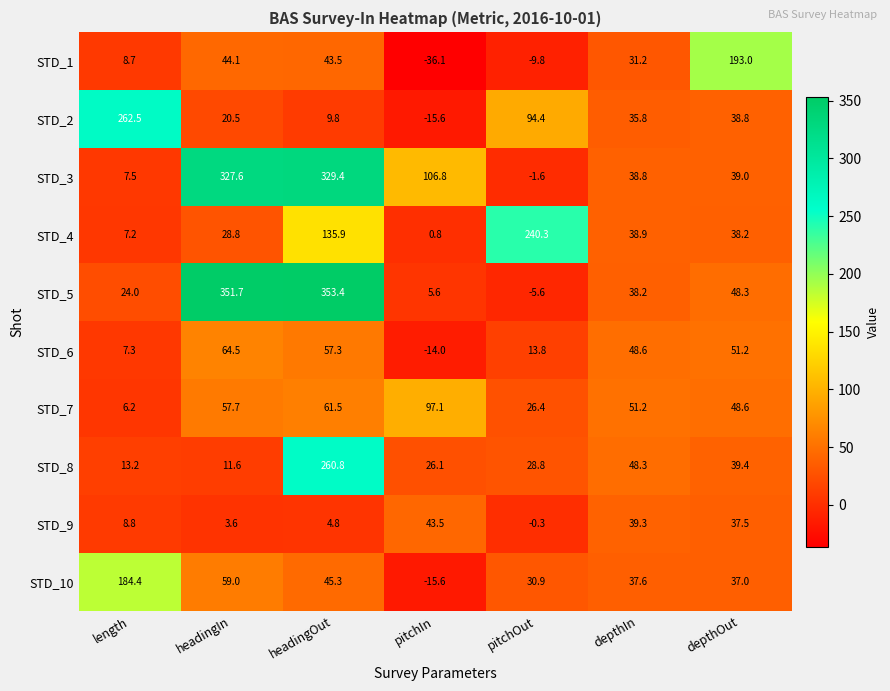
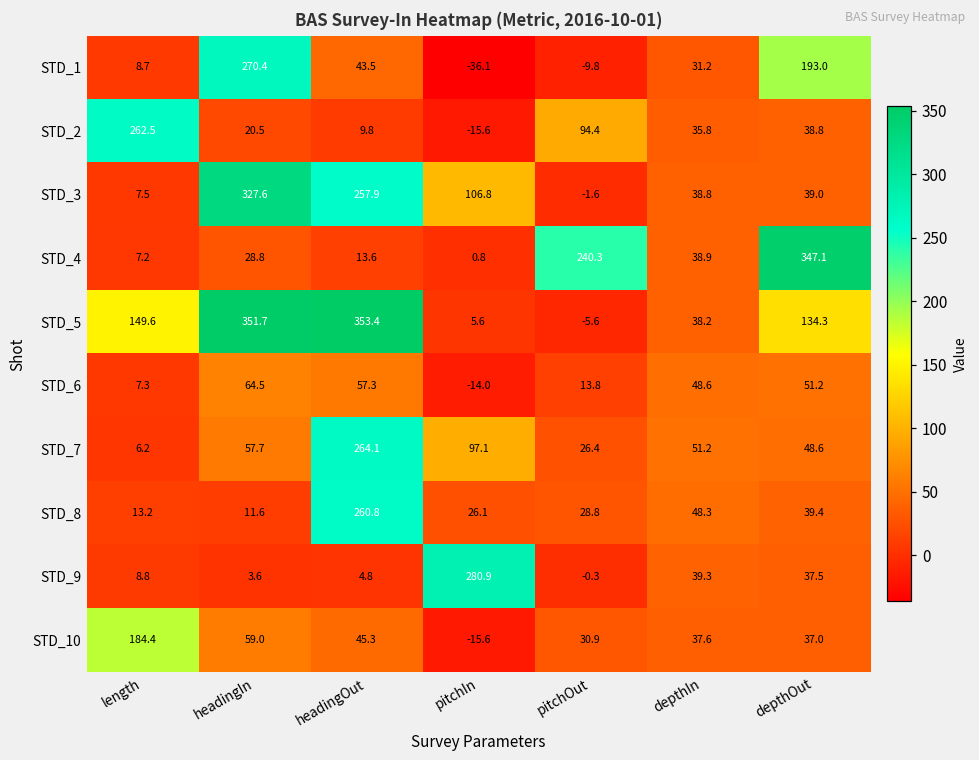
STD_1, headingIn: 44.1 -> 270.4
STD_3, headingOut: 329.4 -> 257.9
STD_4, headingOut: 135.9 -> 13.6
STD_4, depthOut: 38.2 -> 347.1
STD_5, length: 24.0 -> 149.6
STD_5, depthOut: 48.3 -> 134.3
STD_7, headingOut: 61.5 -> 264.1
STD_9, pitchIn: 43.5 -> 280.9
